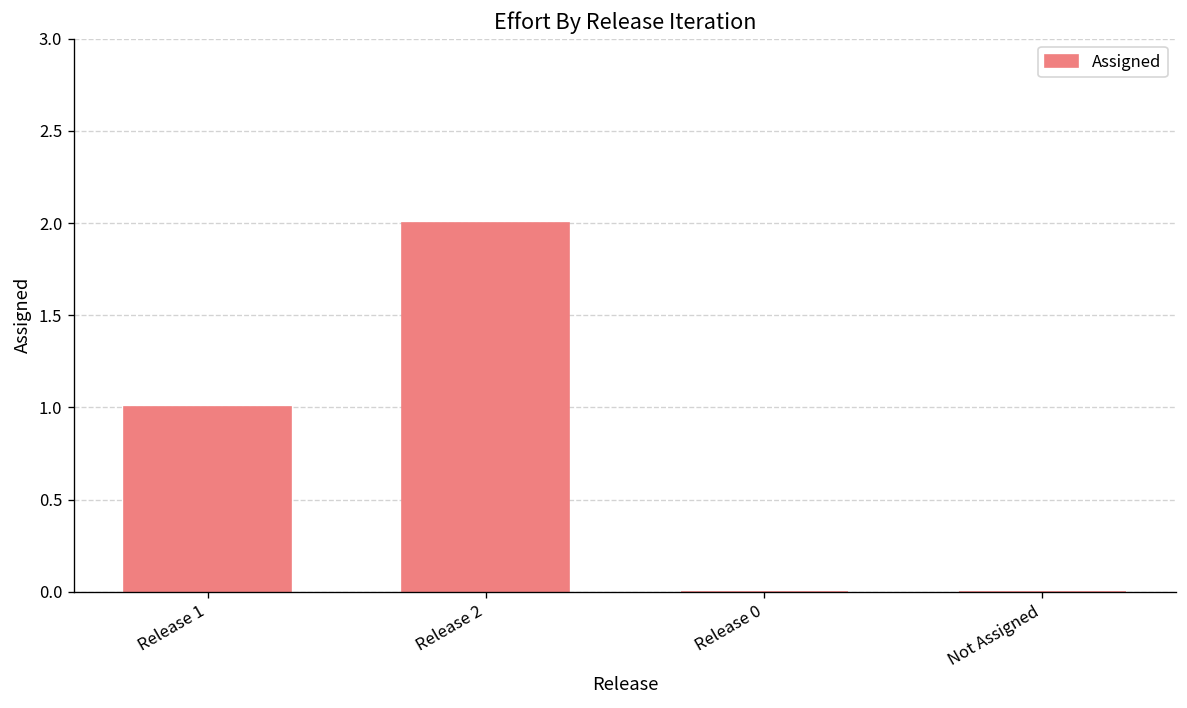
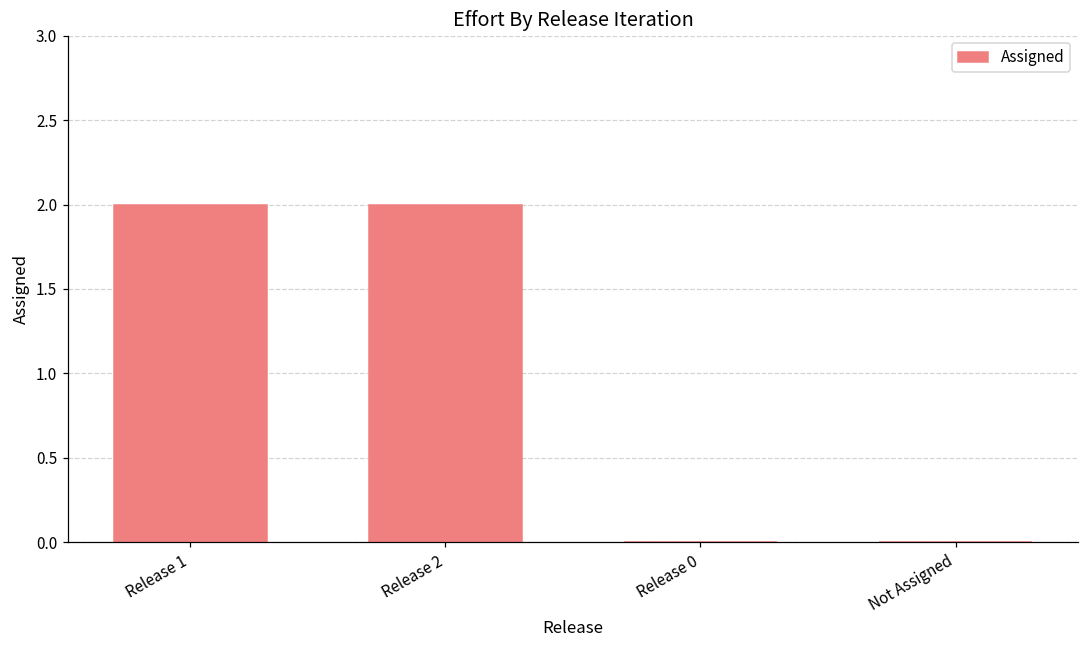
Release 1: 1 -> 2
